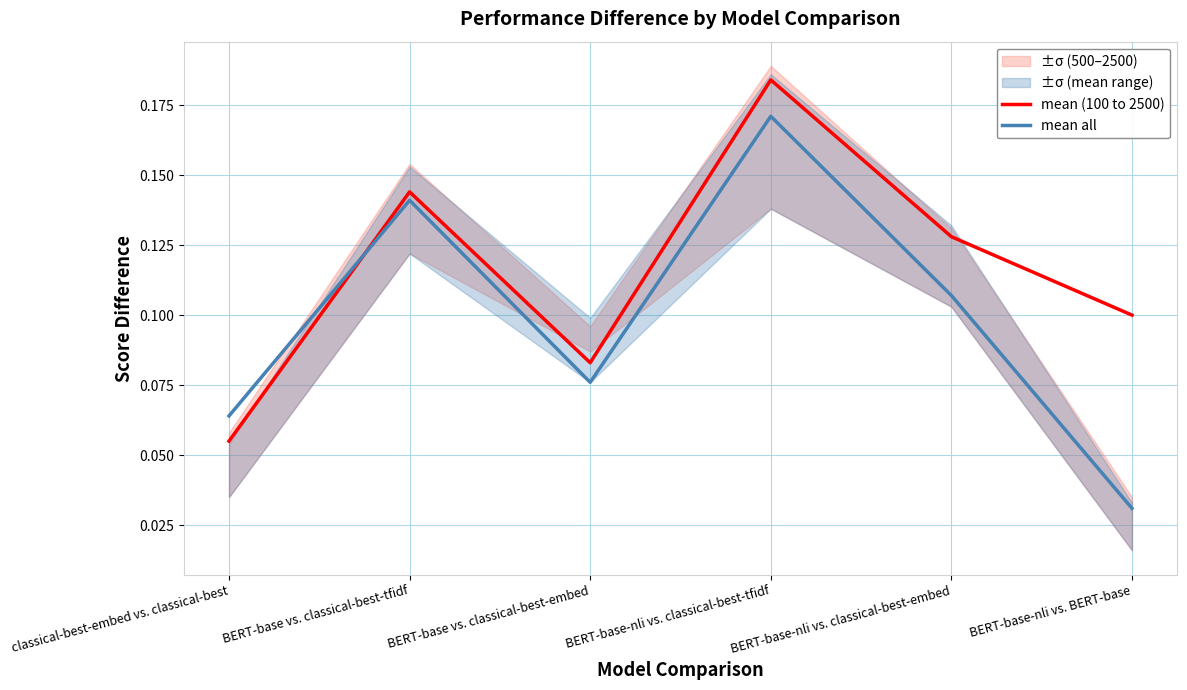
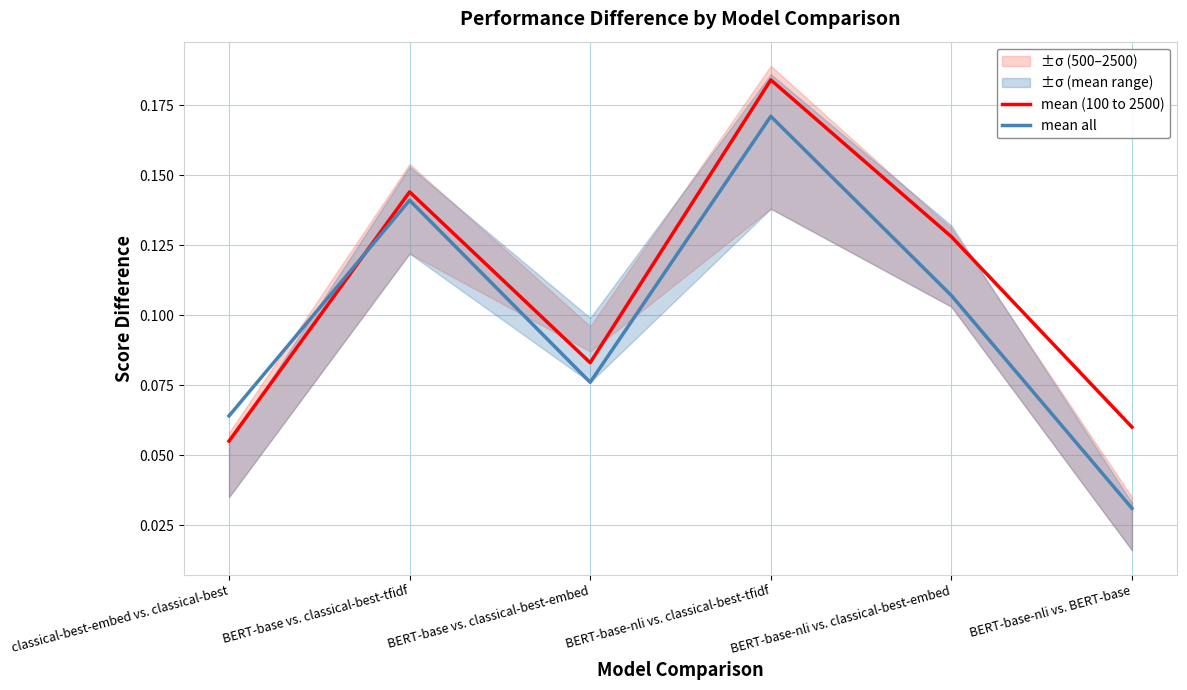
mean (100 to 2500), BERT-base-nli vs. BERT-base: 0.10 -> 0.06
